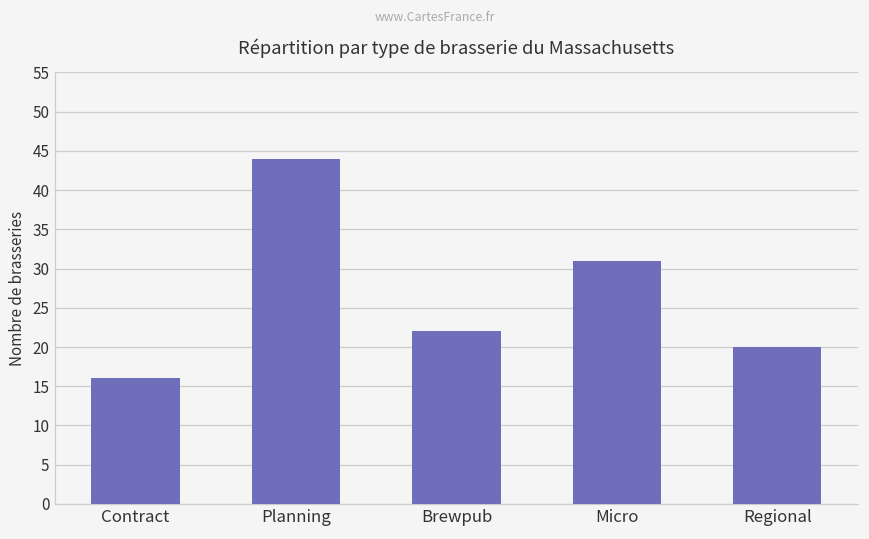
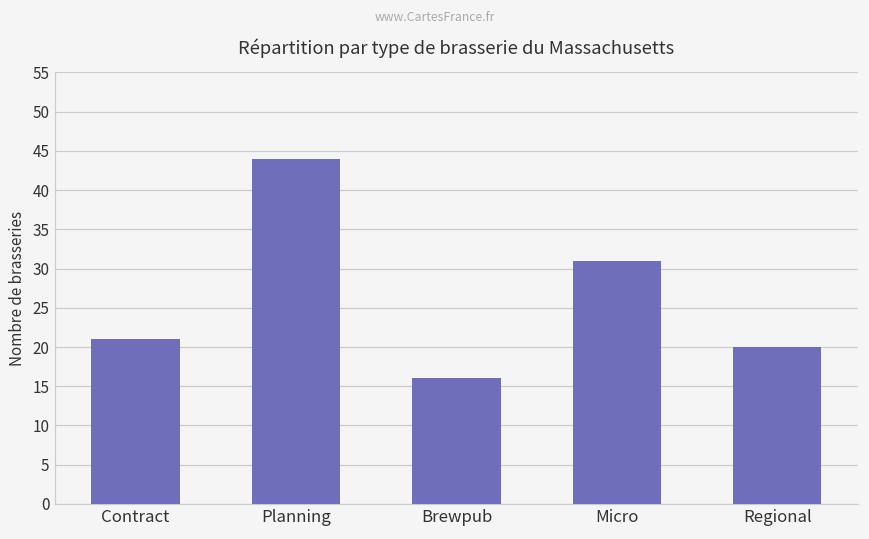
Contract: 16 -> 21
Brewpub: 22 -> 16
